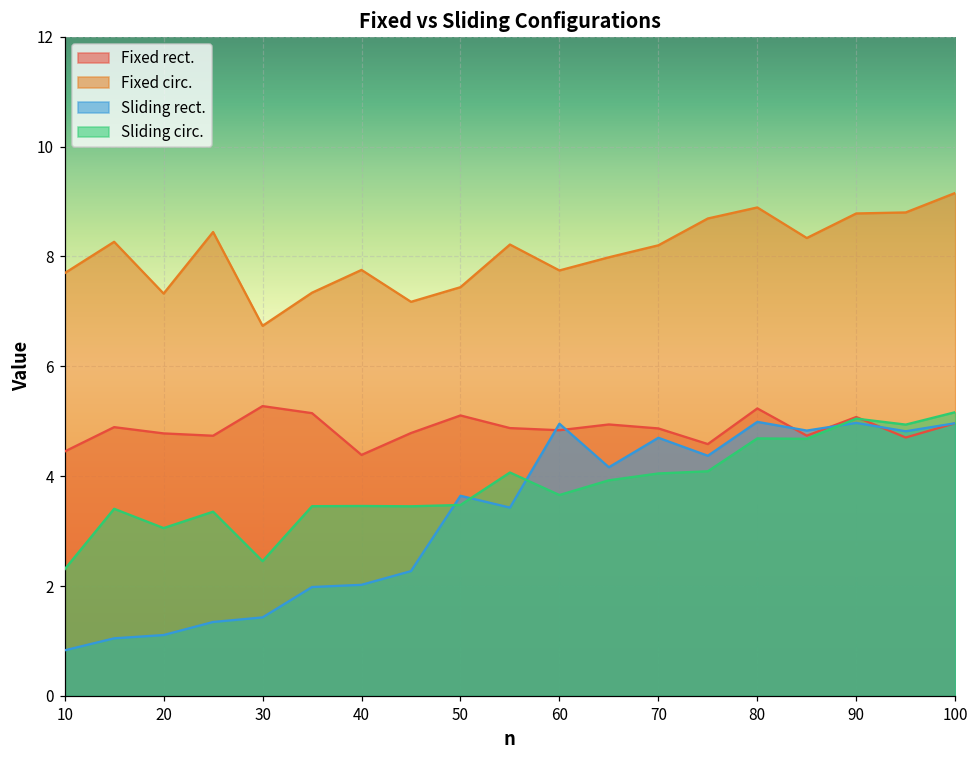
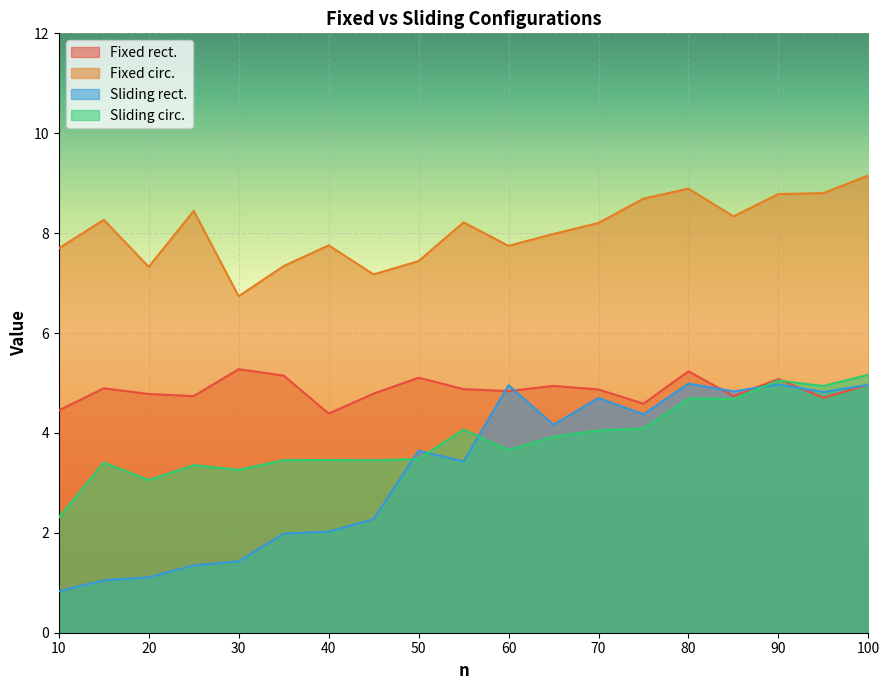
Sliding circ., 30: 2.5 -> 3.3
